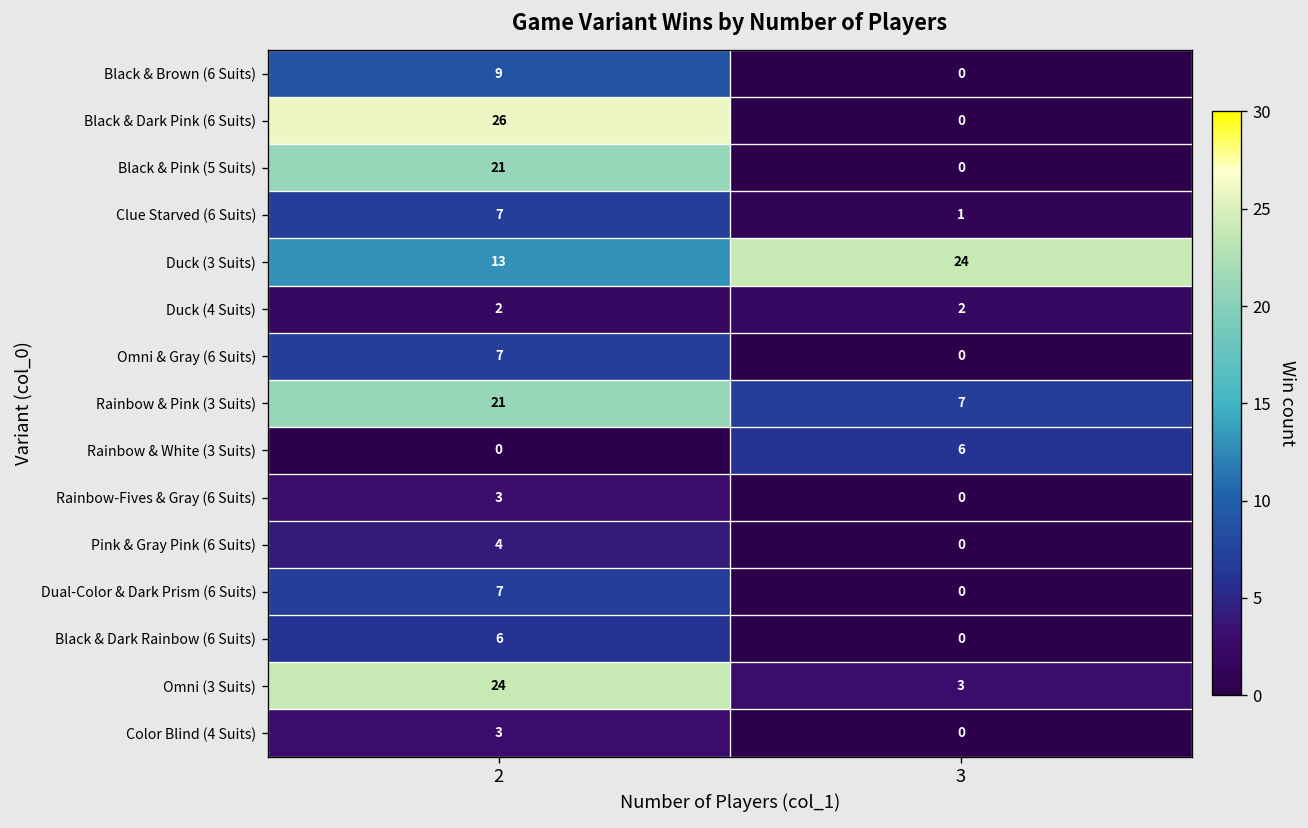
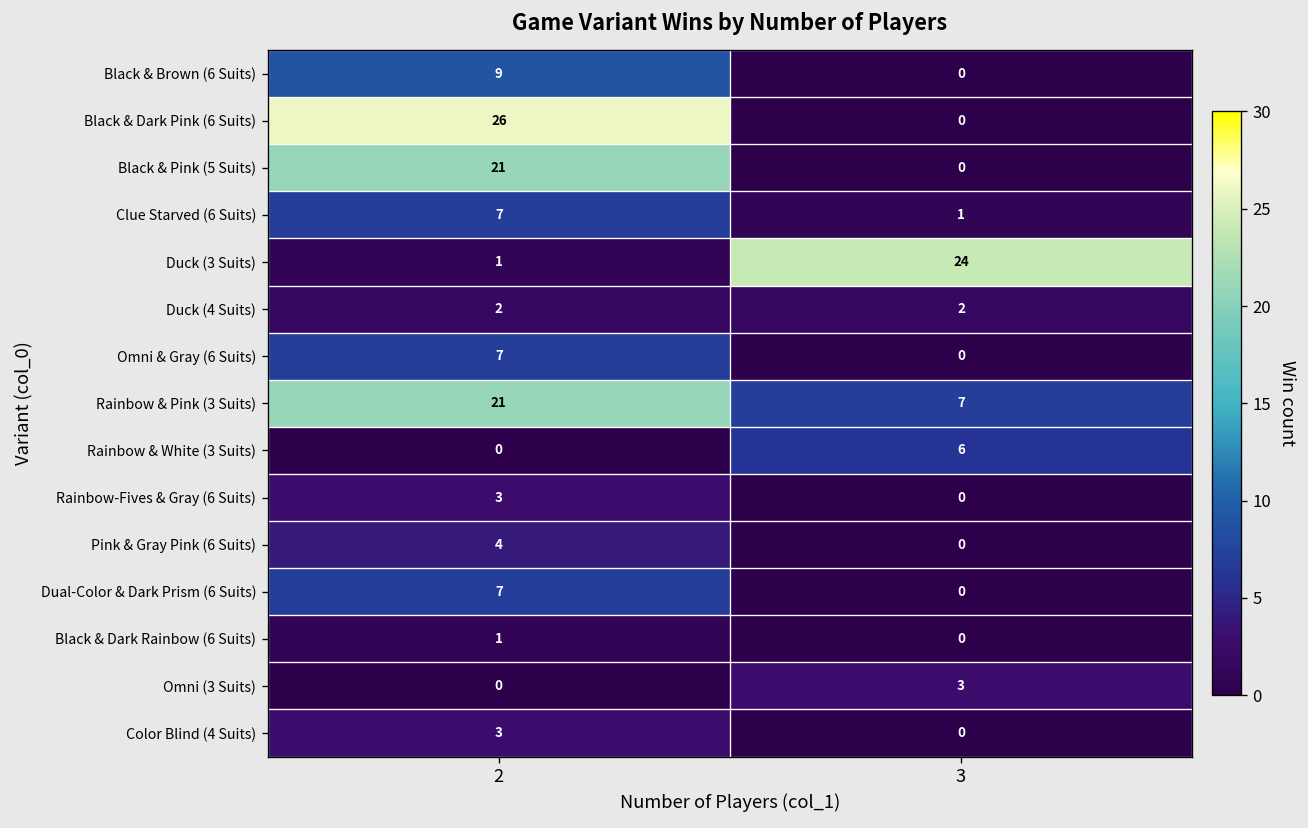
Duck (3 Suits), 2: 13 -> 1
Black & Dark Rainbow (6 Suits), 2: 6 -> 1
Omni (3 Suits), 2: 24 -> 0
